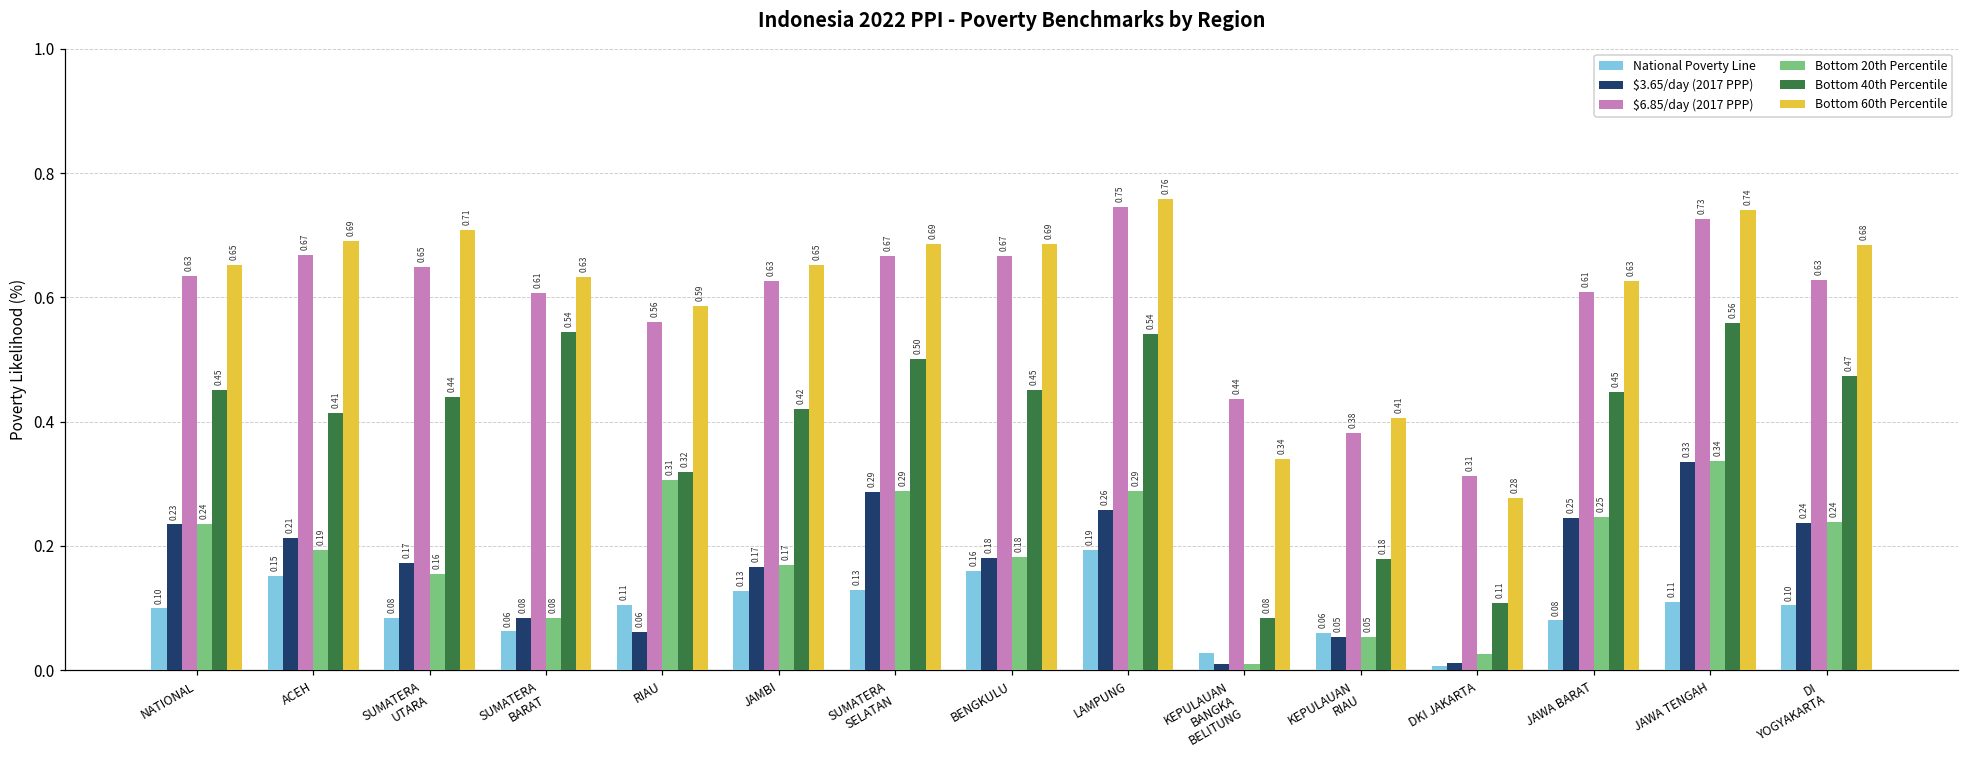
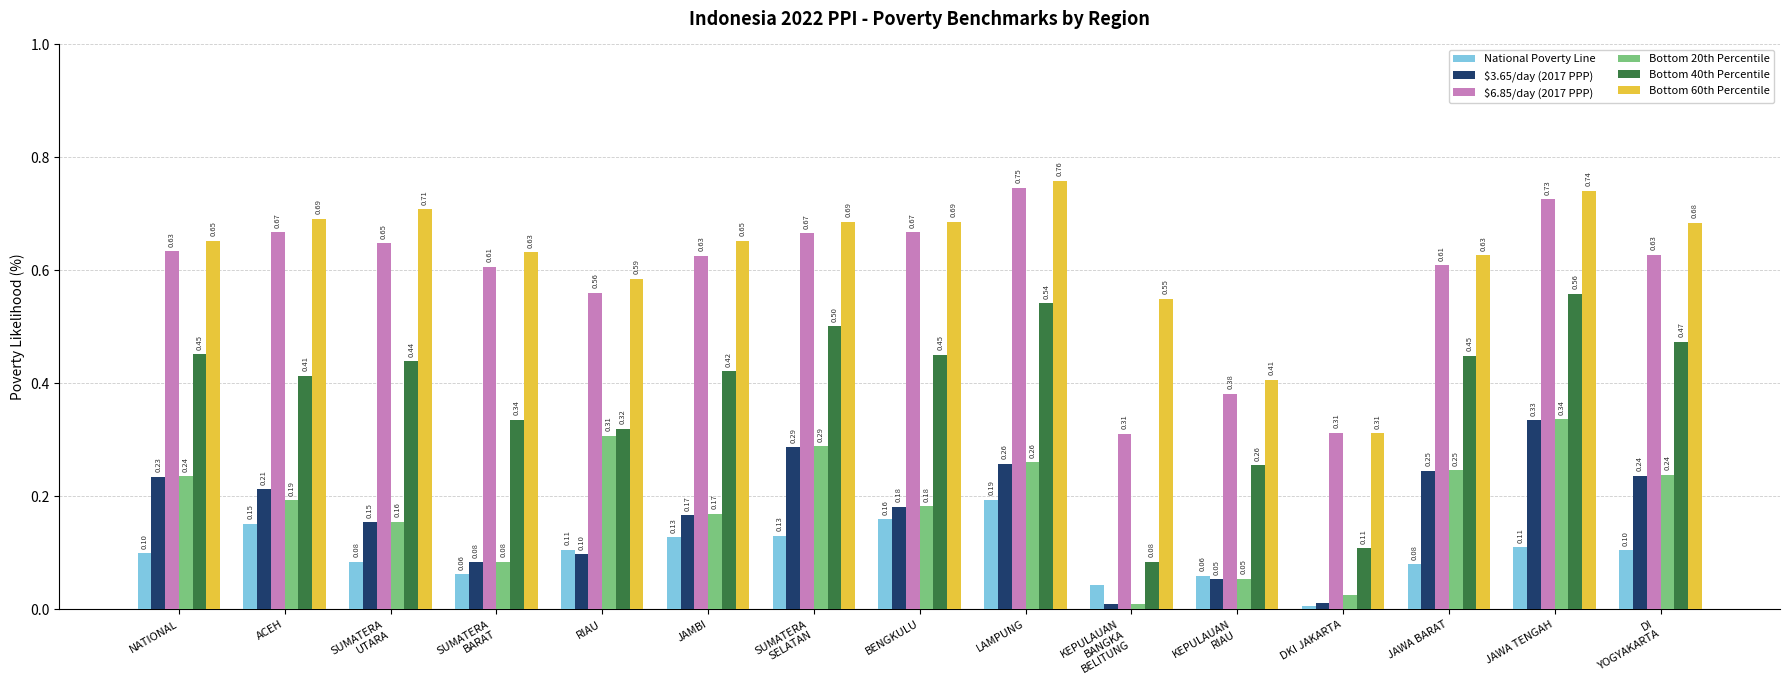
$3.65/day (2017 PPP), SUMATERA UTARA: 0.17 -> 0.15
Bottom 40th Percentile, SUMATERA BARAT: 0.54 -> 0.34
$3.65/day (2017 PPP), RIAU: 0.06 -> 0.10
Bottom 20th Percentile, LAMPUNG: 0.29 -> 0.26
National Poverty Line, KEPULAUAN BANGKA BELITUNG: 0.03 -> 0.04
$6.85/day (2017 PPP), KEPULAUAN BANGKA BELITUNG: 0.44 -> 0.31
Bottom 60th Percentile, KEPULAUAN BANGKA BELITUNG: 0.34 -> 0.55
Bottom 40th Percentile, KEPULAUAN RIAU: 0.18 -> 0.26
Bottom 60th Percentile, DKI JAKARTA: 0.28 -> 0.31
